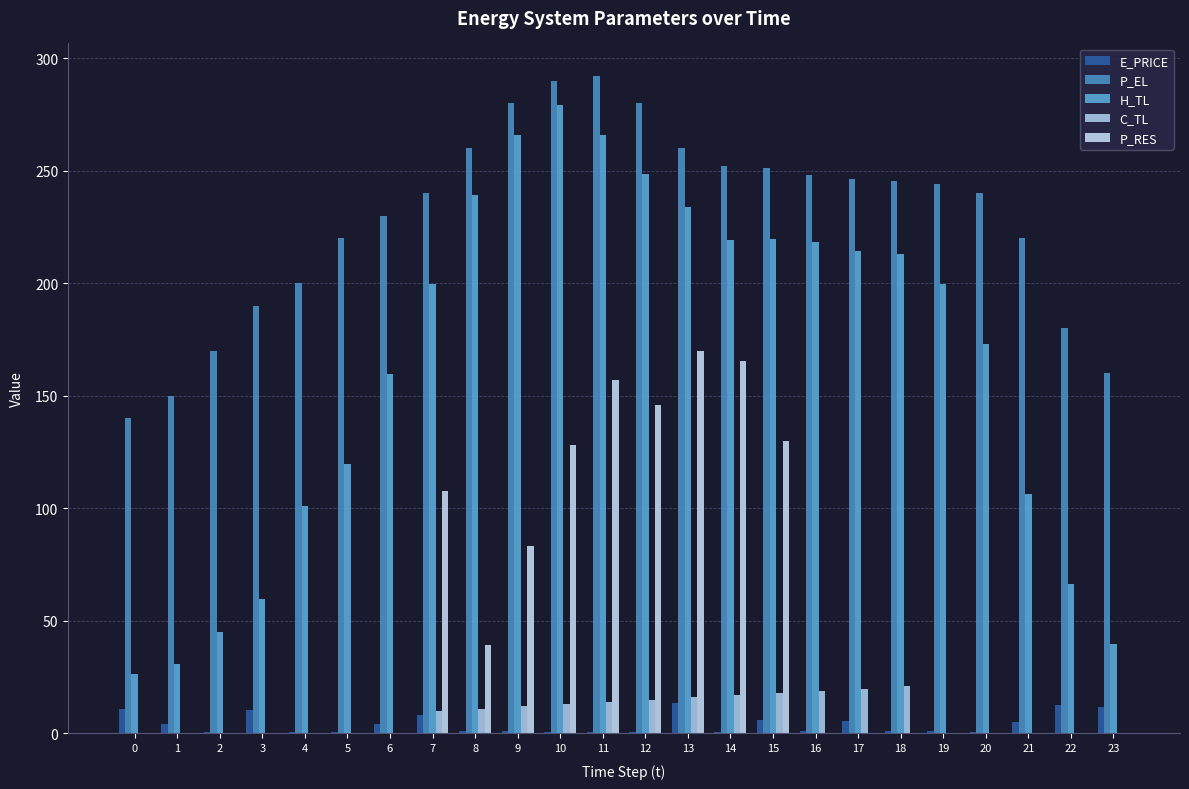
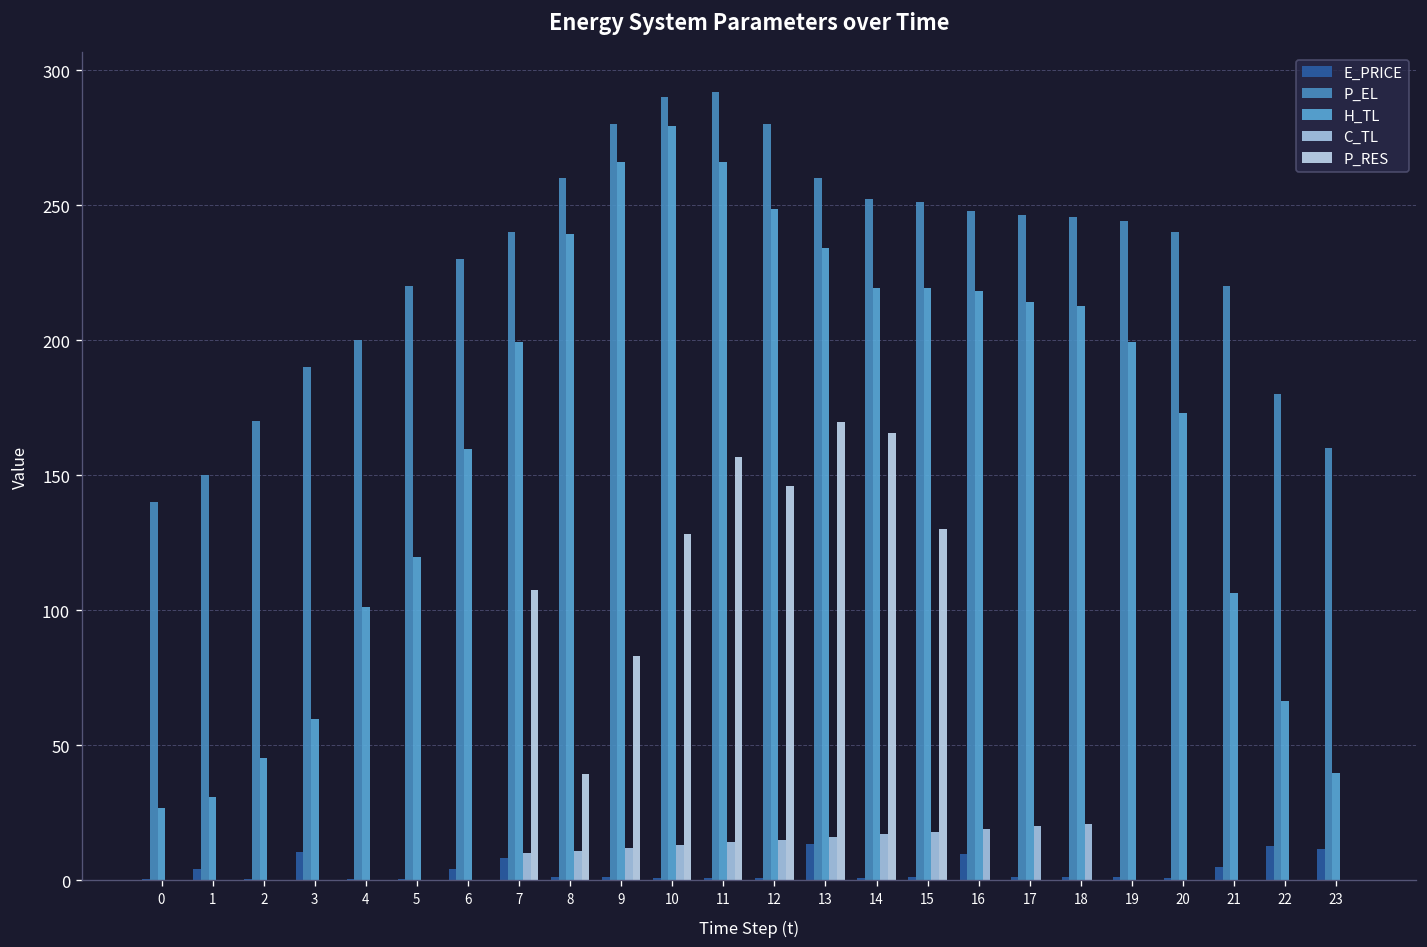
E_PRICE, 0: 11 -> 0
E_PRICE, 15: 6 -> 1
E_PRICE, 16: 1 -> 10
E_PRICE, 17: 6 -> 1
